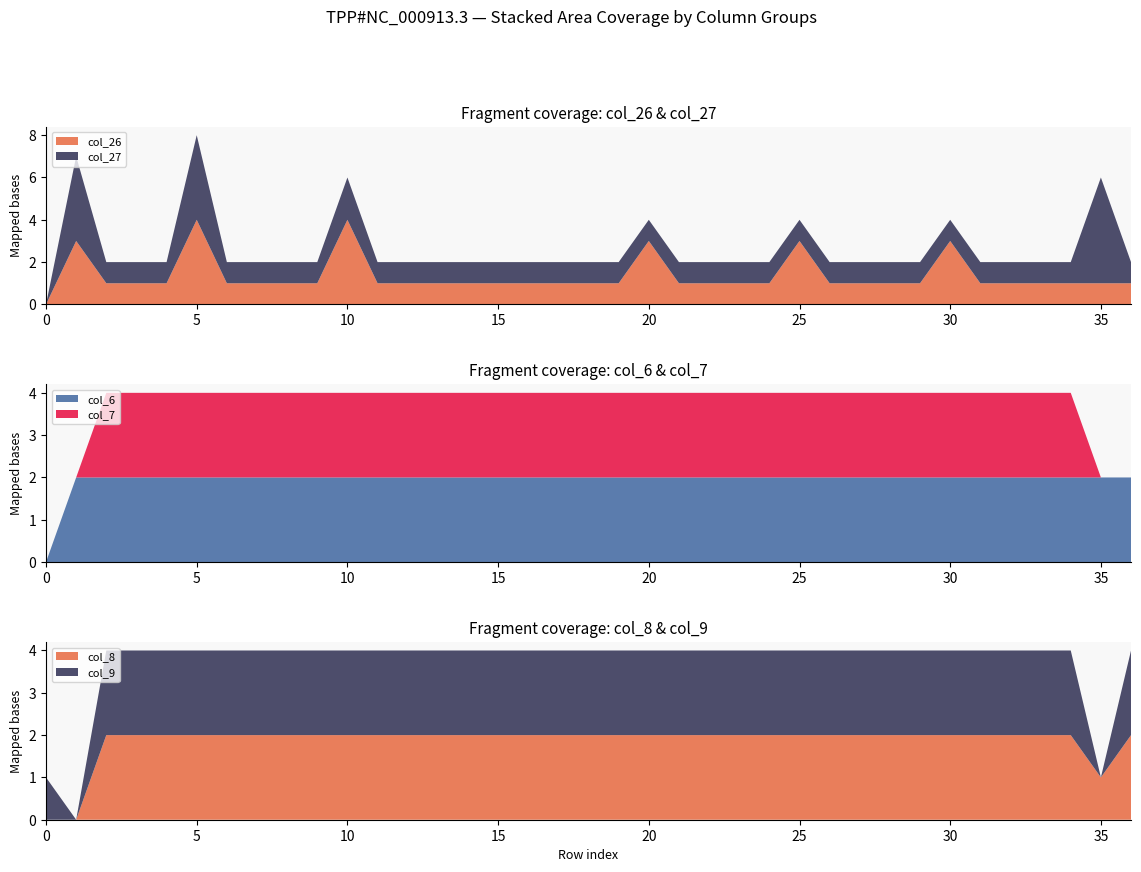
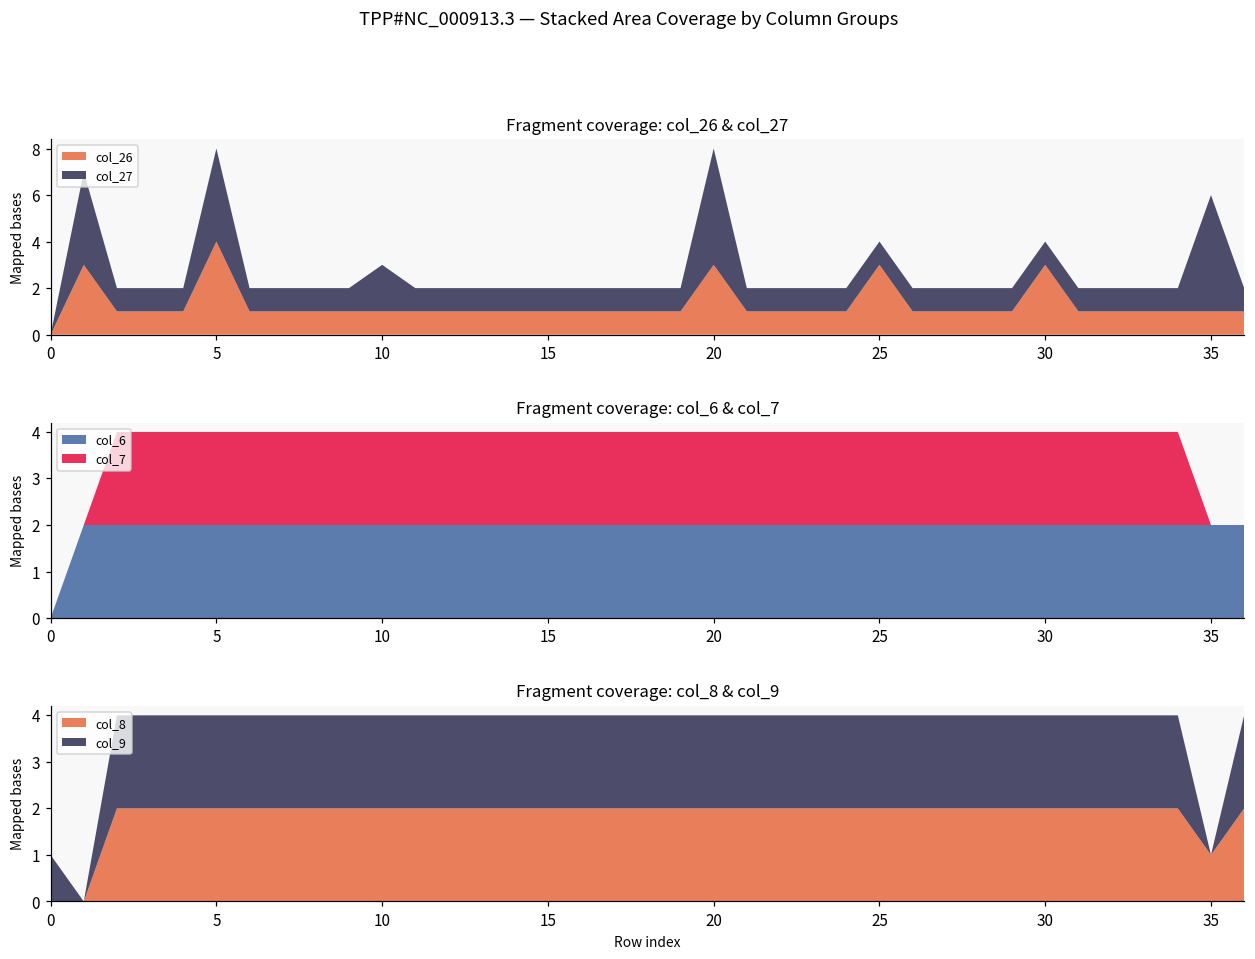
Fragment coverage: col_26 & col_27, col_26, 10: 4 -> 1
Fragment coverage: col_26 & col_27, col_27, 20: 1 -> 5
